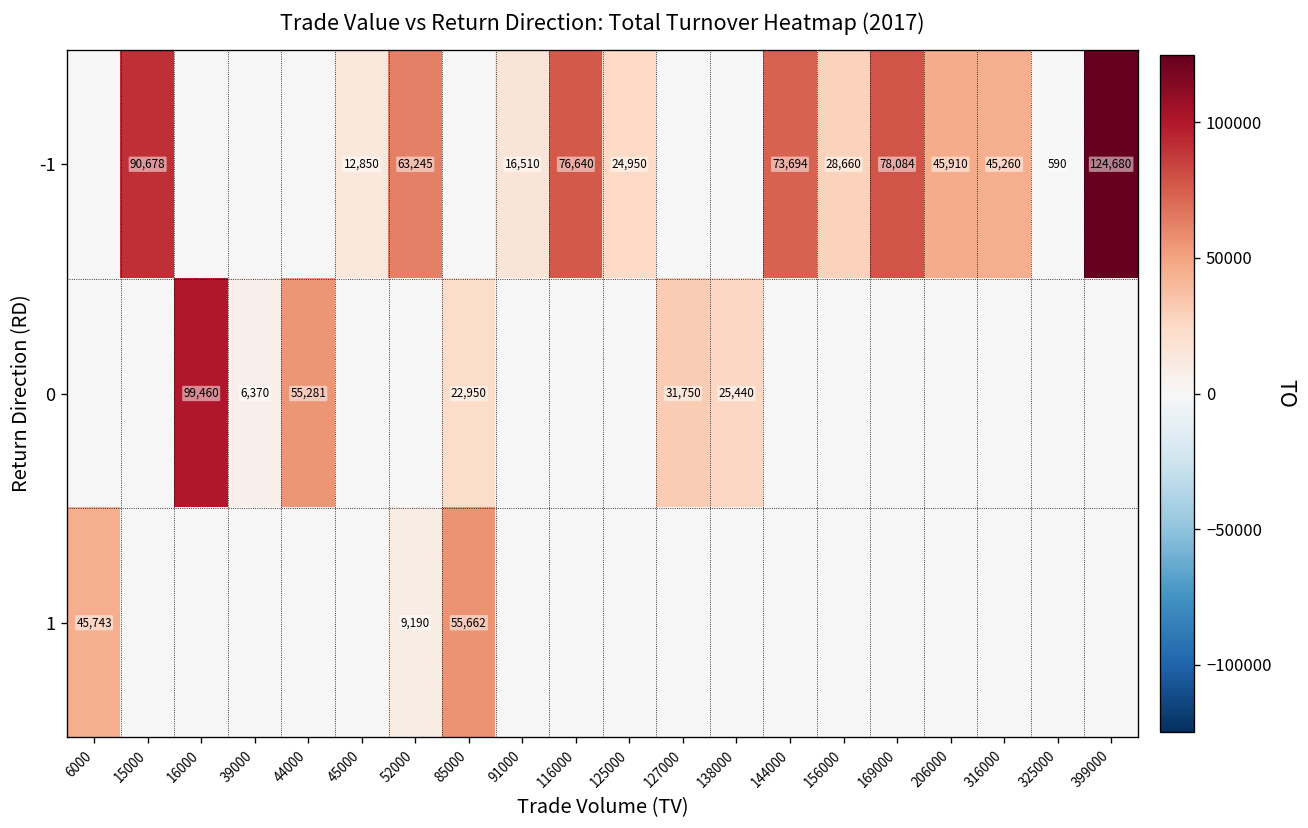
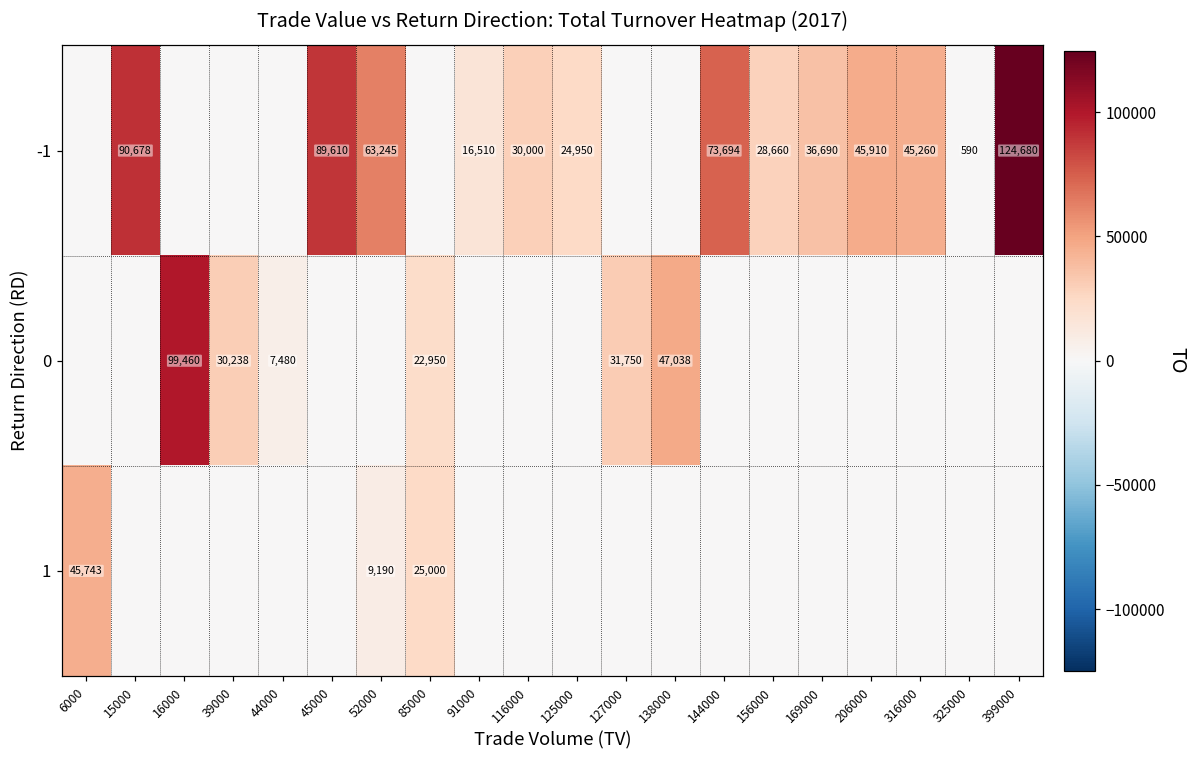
-1, 45000: 12,850 -> 89,610
-1, 116000: 76,640 -> 30,000
-1, 169000: 78,084 -> 36,690
0, 39000: 6,370 -> 30,238
0, 44000: 55,281 -> 7,480
0, 138000: 25,440 -> 47,038
1, 85000: 55,662 -> 25,000
